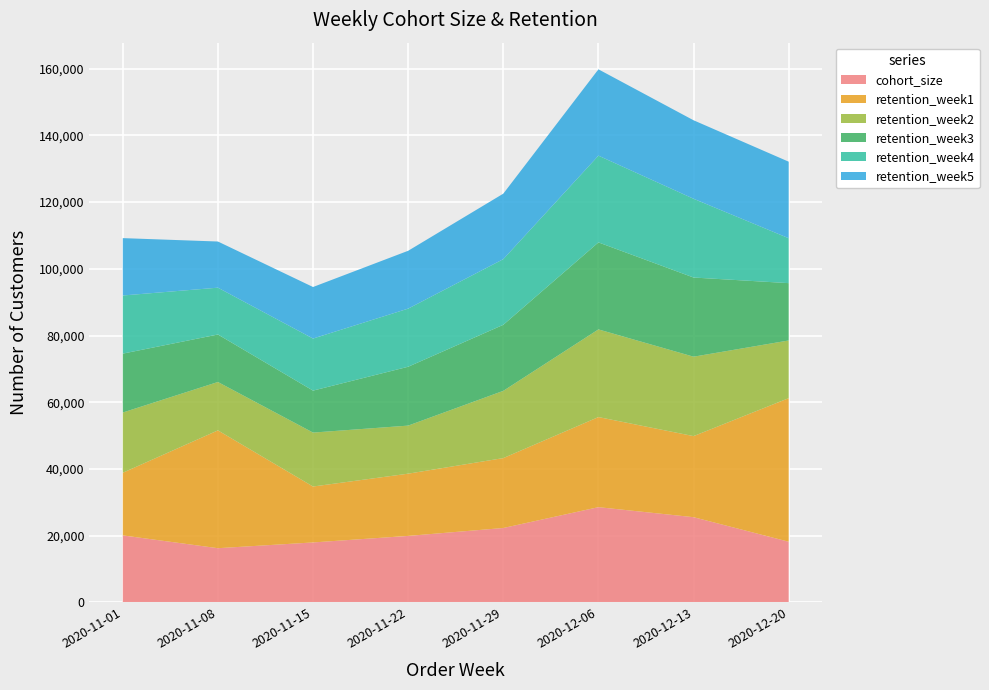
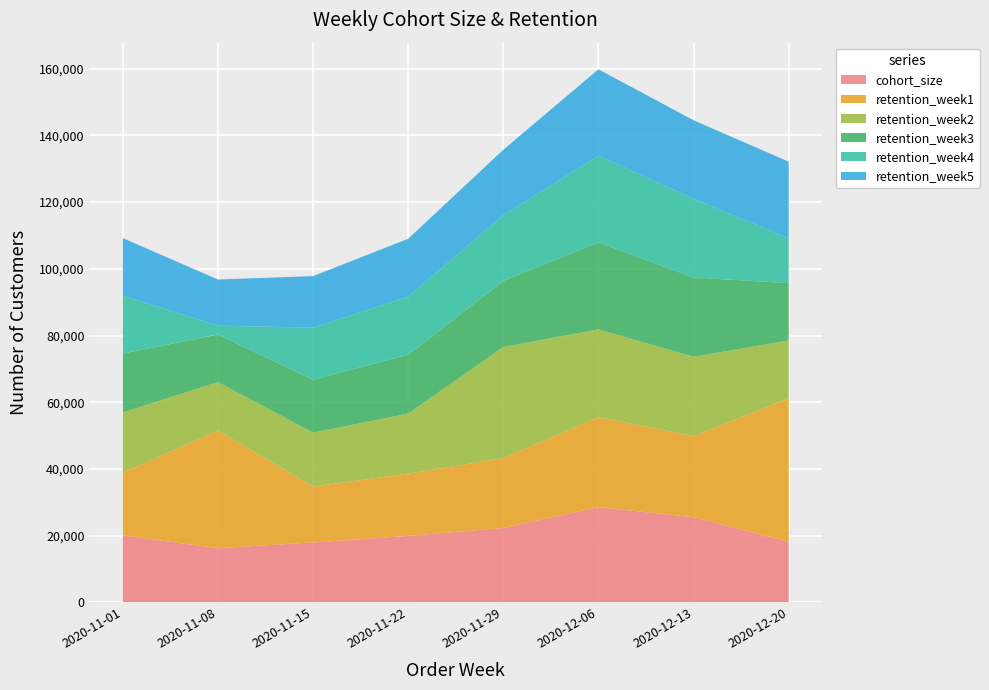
retention_week4, 2020-11-08: 14,000 -> 3,000
retention_week3, 2020-11-15: 13,000 -> 16,000
retention_week2, 2020-11-22: 14,000 -> 18,000
retention_week2, 2020-11-29: 20,000 -> 33,000
